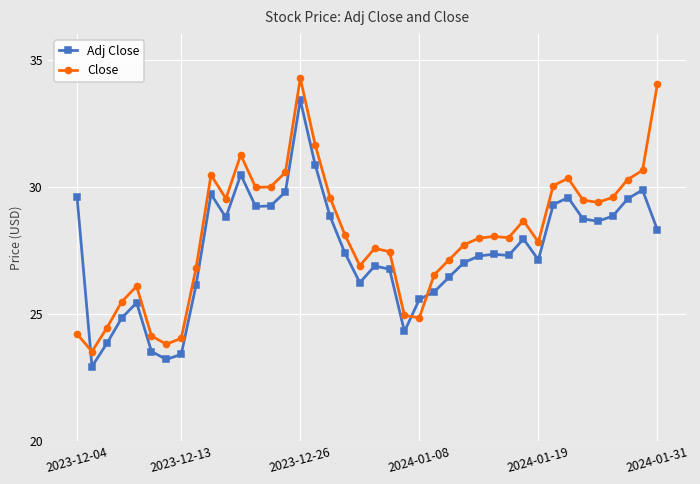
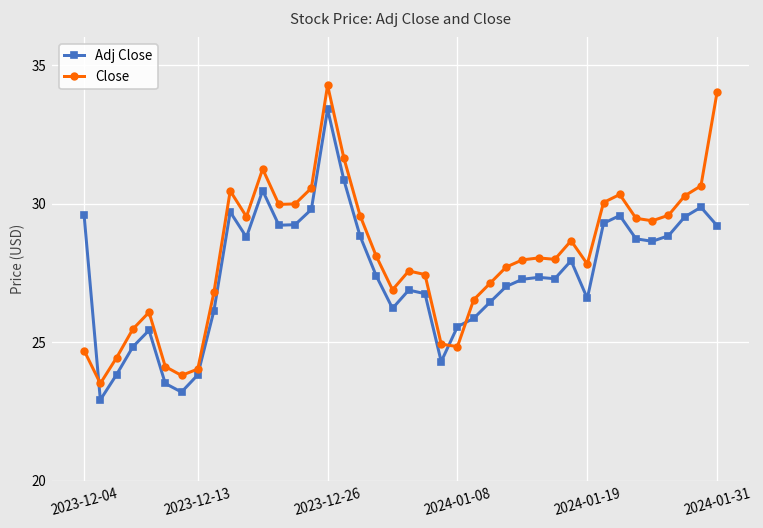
Close, 2023-12-04: 24.2 -> 24.7
Adj Close, 2023-12-13: 23.4 -> 23.8
Adj Close, 2024-01-19: 27.1 -> 26.6
Adj Close, 2024-01-31: 28.3 -> 29.2
